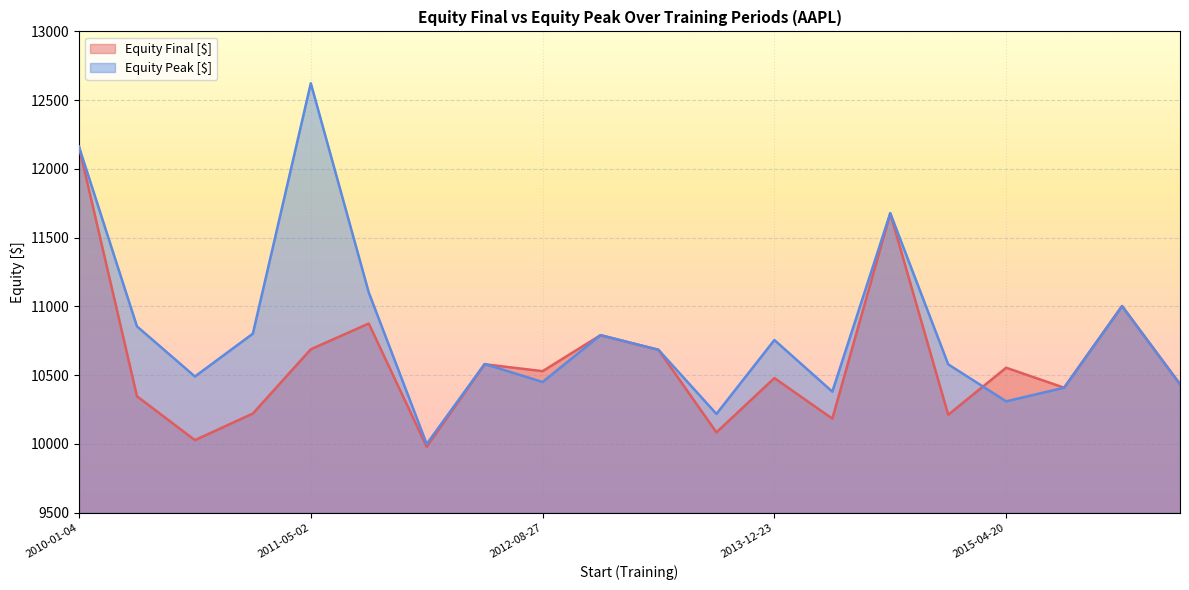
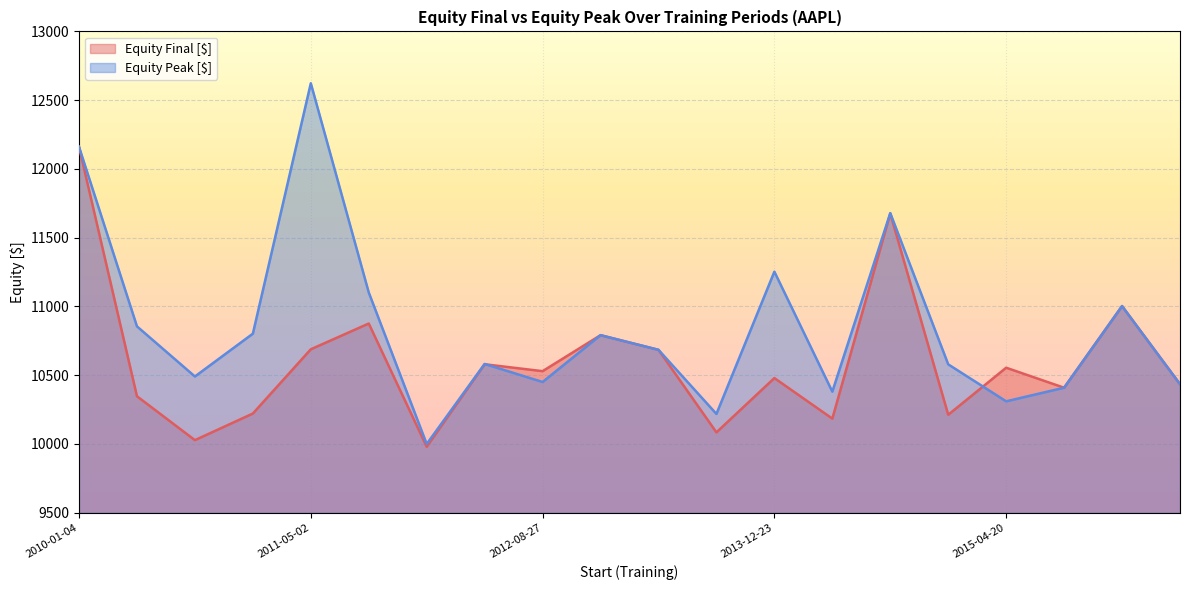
Equity Peak [$], 2013-12-23: 10760 -> 11250
